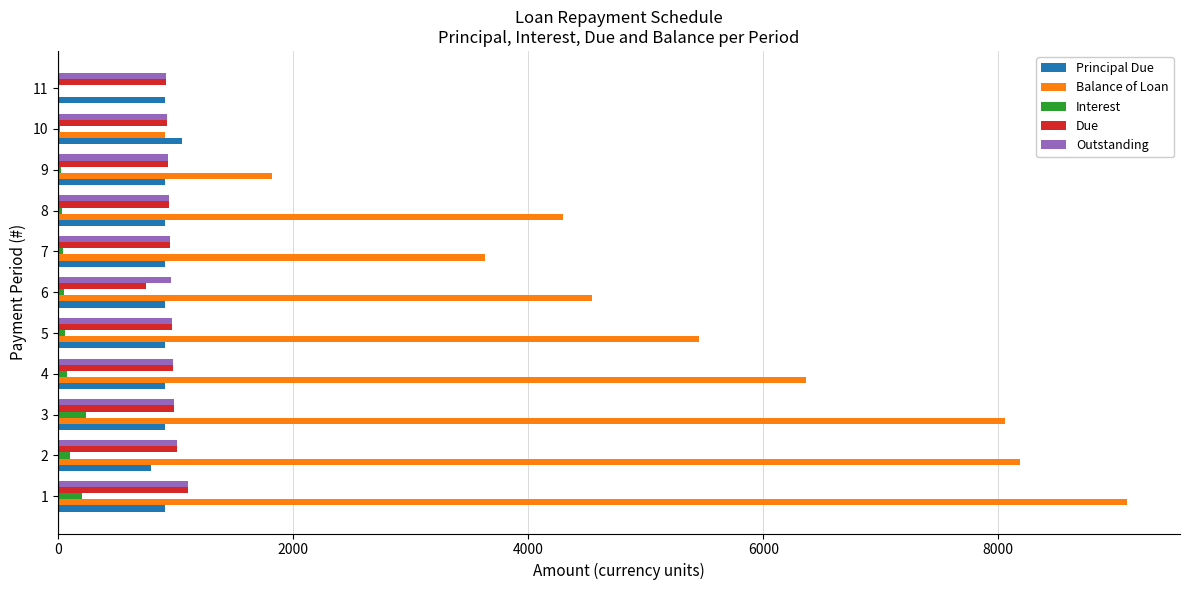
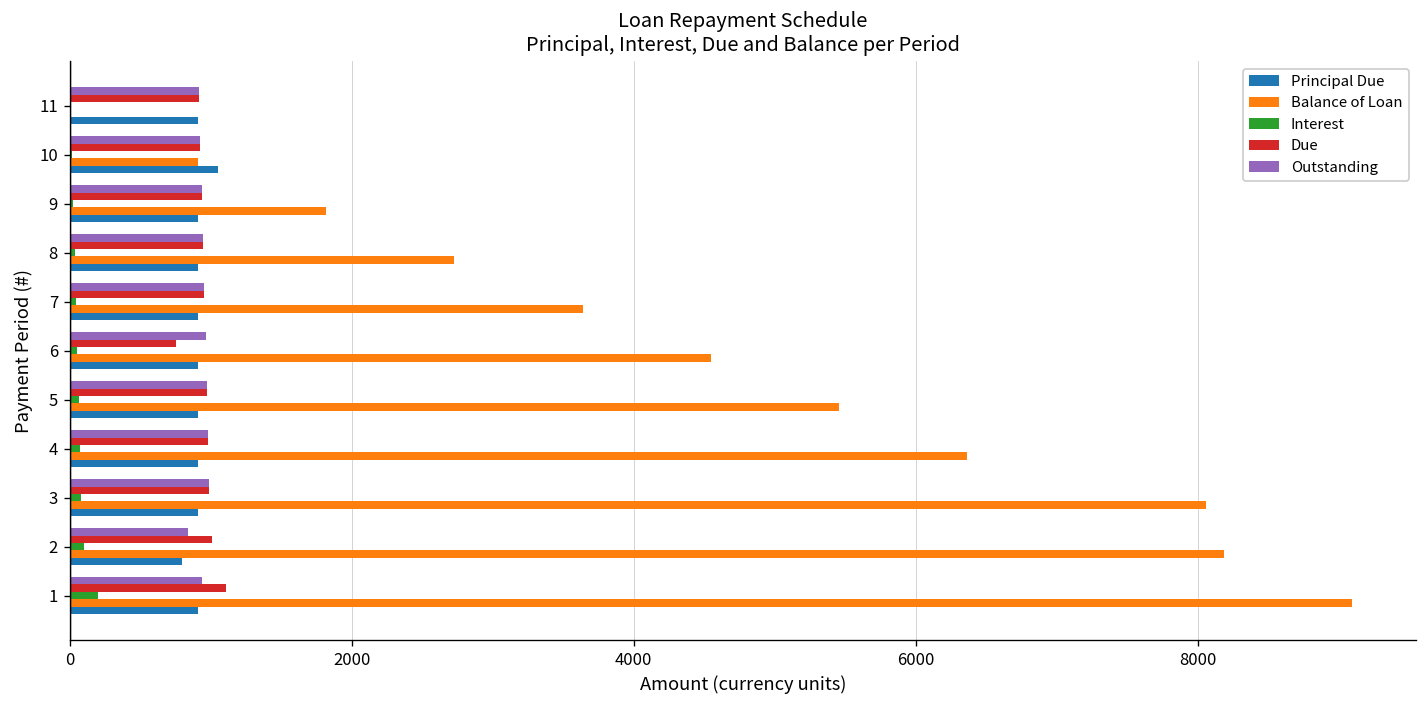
Balance of Loan, 8: 4300 -> 2730
Interest, 3: 240 -> 80
Outstanding, 2: 1010 -> 840
Outstanding, 1: 1110 -> 940
